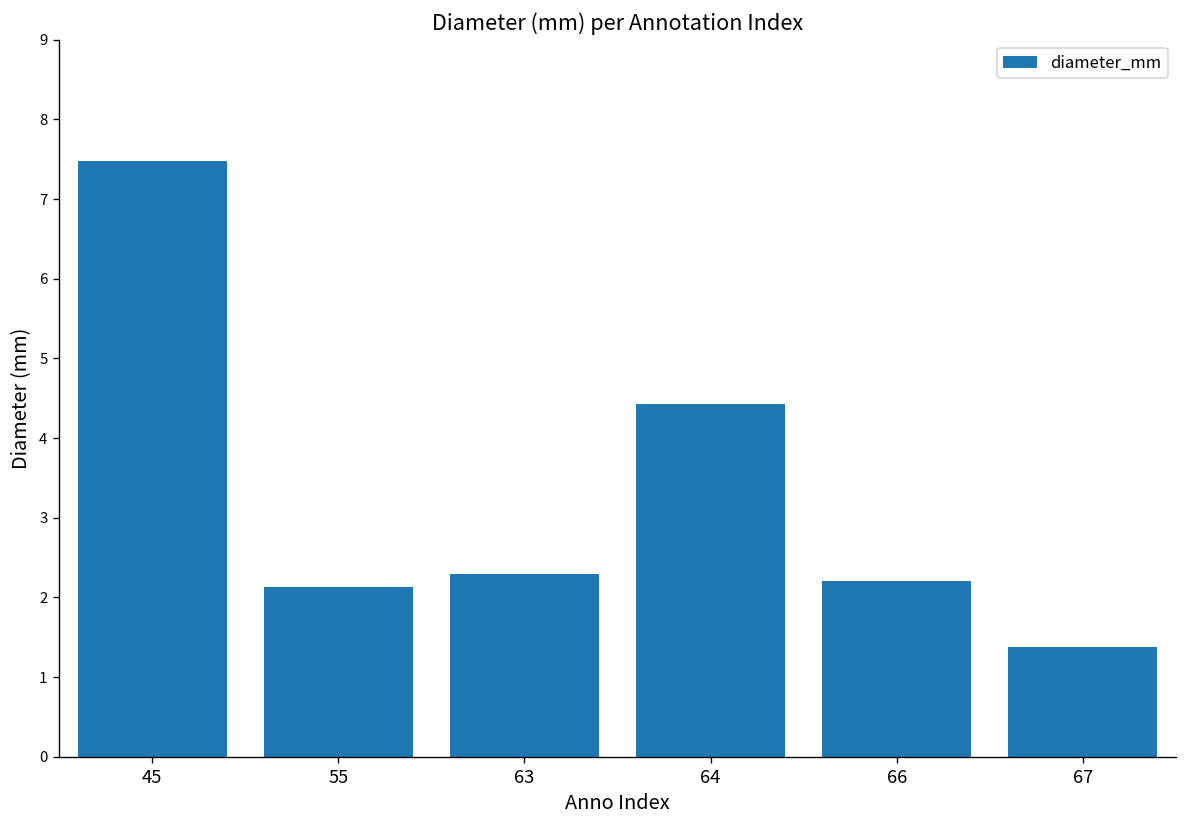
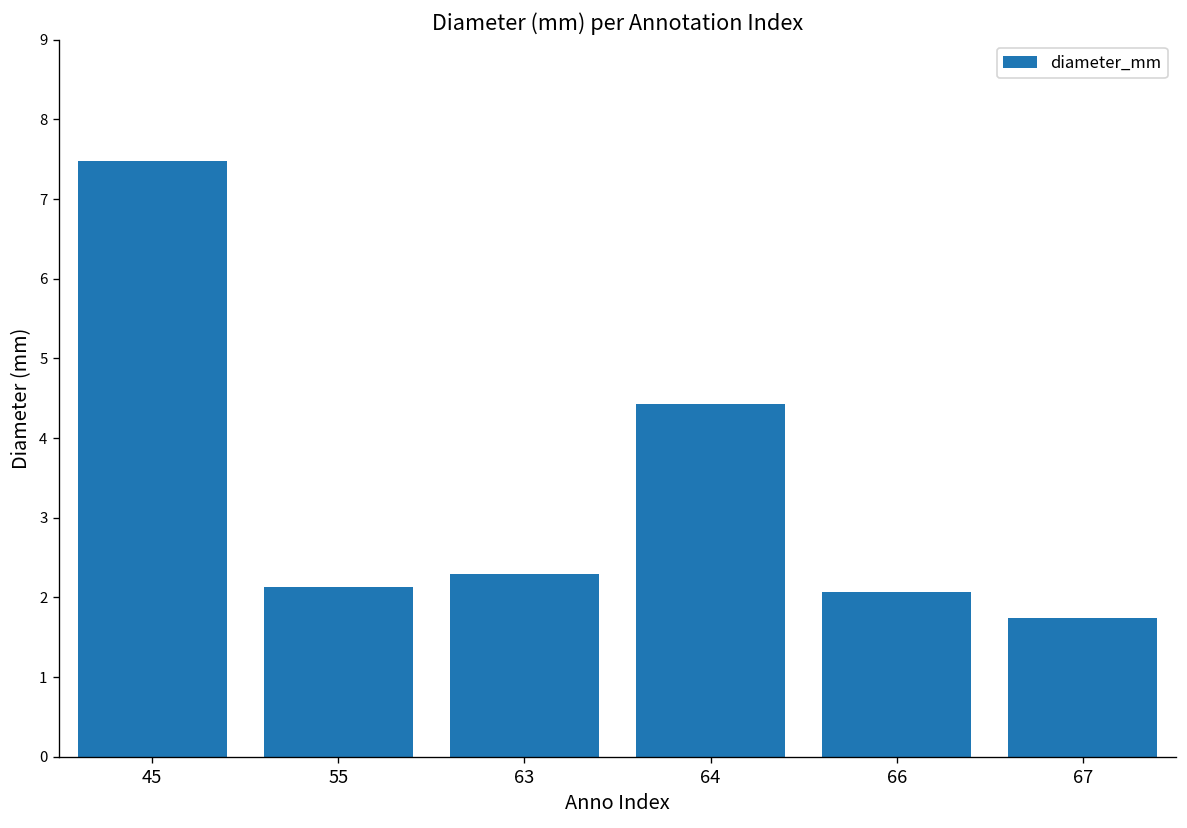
66: 2.2 -> 2.1
67: 1.4 -> 1.7
